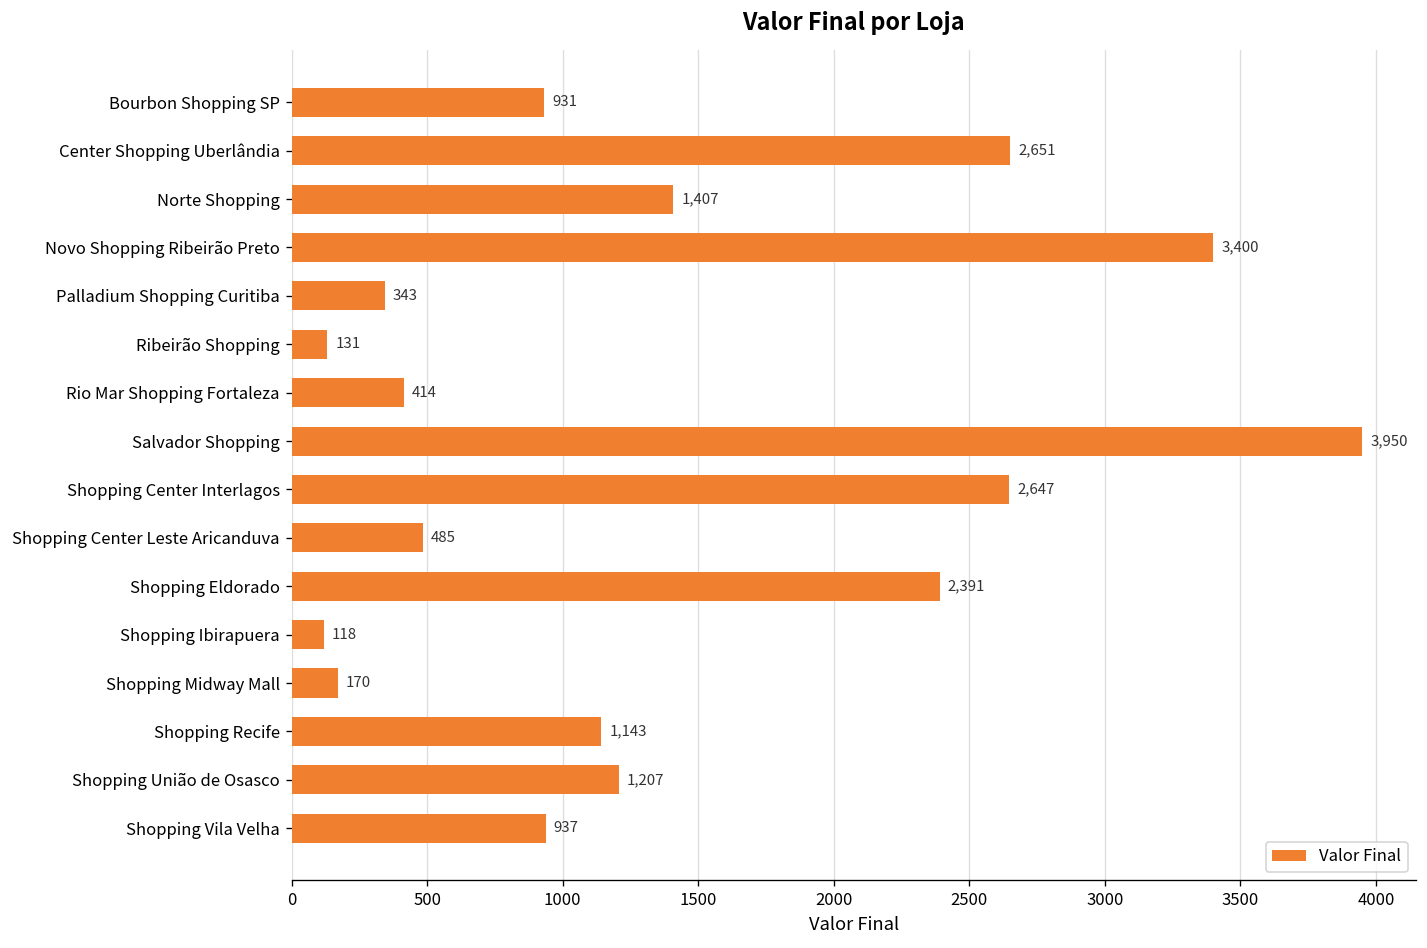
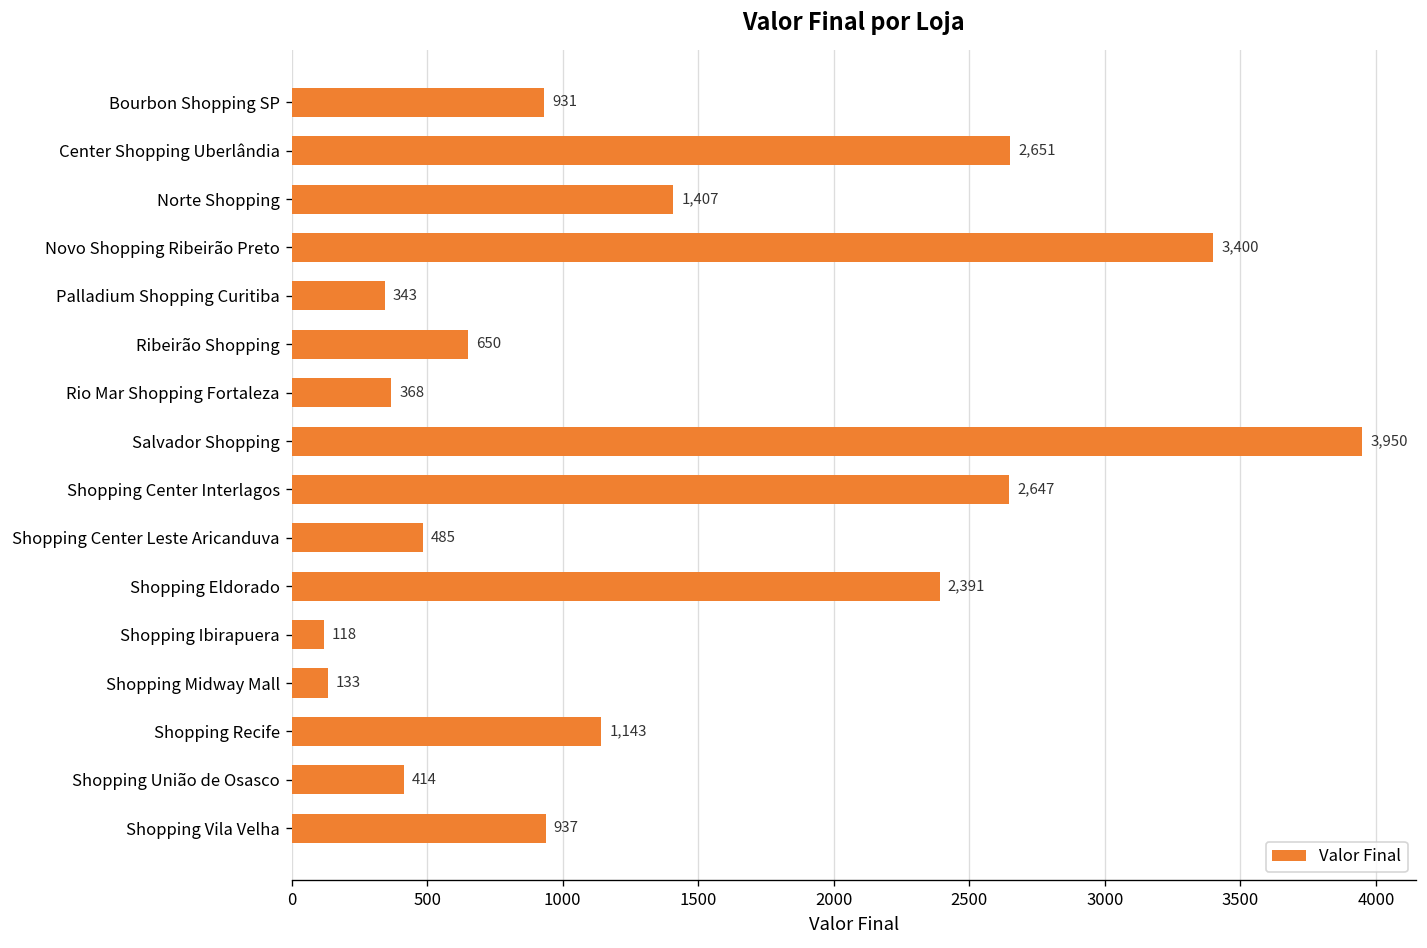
Ribeirão Shopping: 131 -> 650
Rio Mar Shopping Fortaleza: 414 -> 368
Shopping Midway Mall: 170 -> 133
Shopping União de Osasco: 1,207 -> 414
